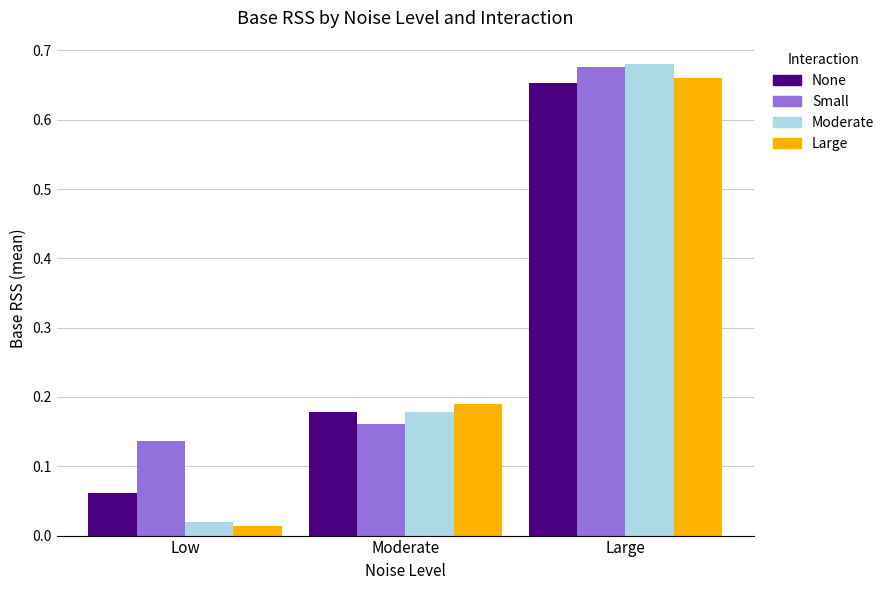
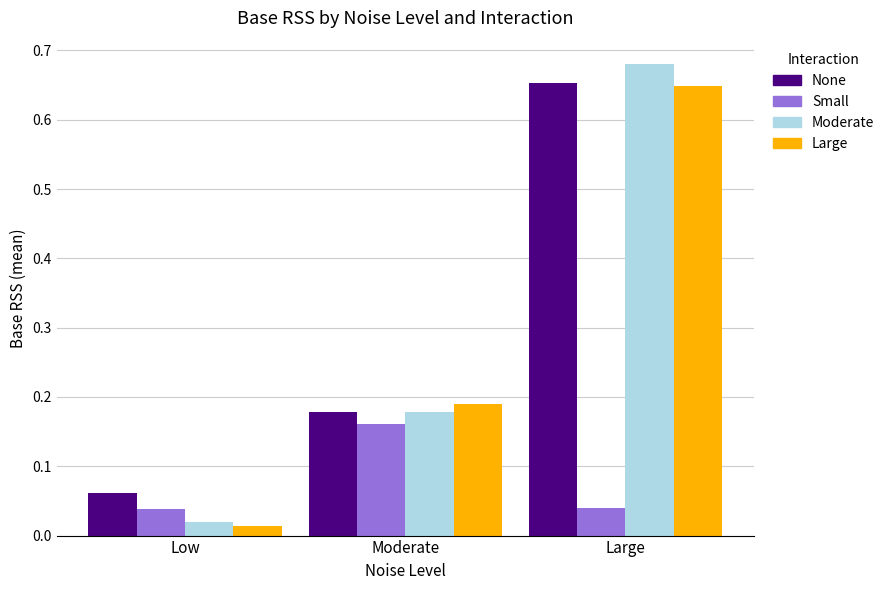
Small, Low: 0.14 -> 0.04
Small, Large: 0.68 -> 0.04
Large, Large: 0.66 -> 0.65
